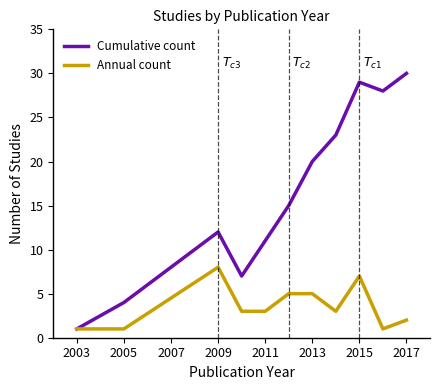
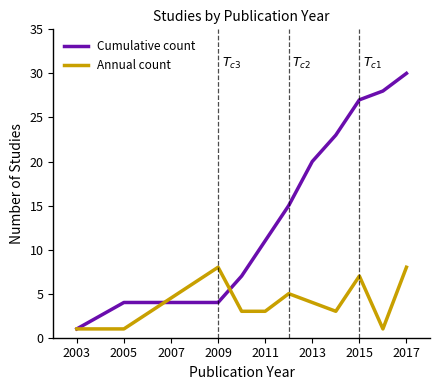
Cumulative count, 2009: 12 -> 4
Annual count, 2013: 5 -> 4
Cumulative count, 2015: 29 -> 27
Annual count, 2017: 2 -> 8
